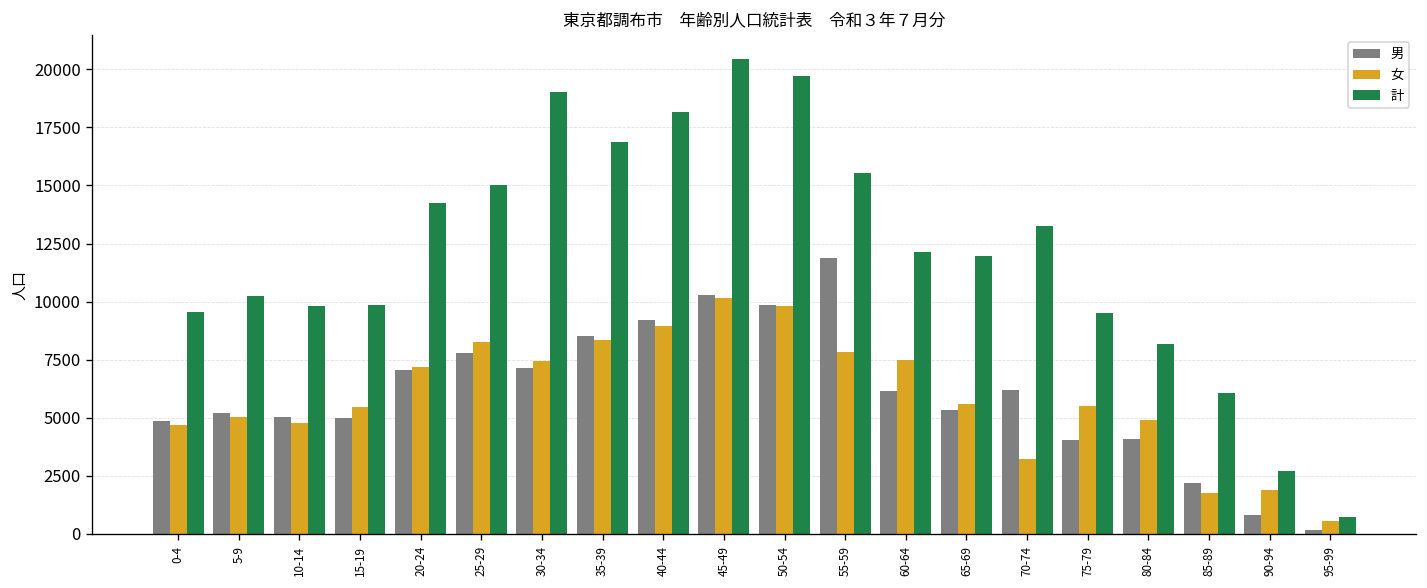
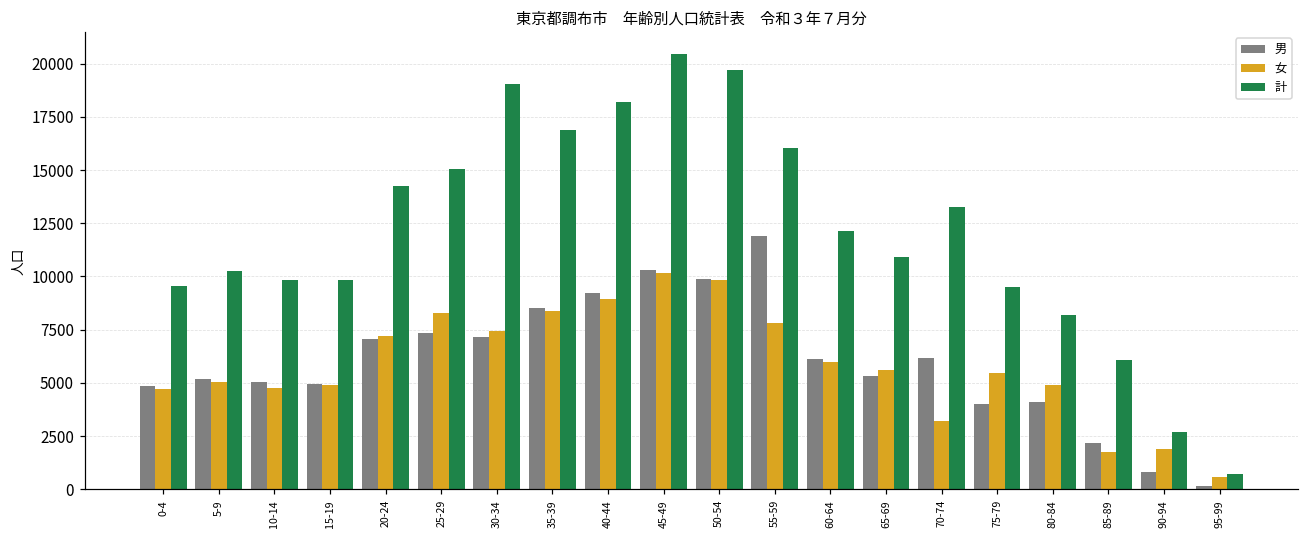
女, 15-19: 5500 -> 4900
男, 25-29: 7800 -> 7300
計, 55-59: 15500 -> 16100
女, 60-64: 7500 -> 6000
計, 65-69: 12000 -> 10900
